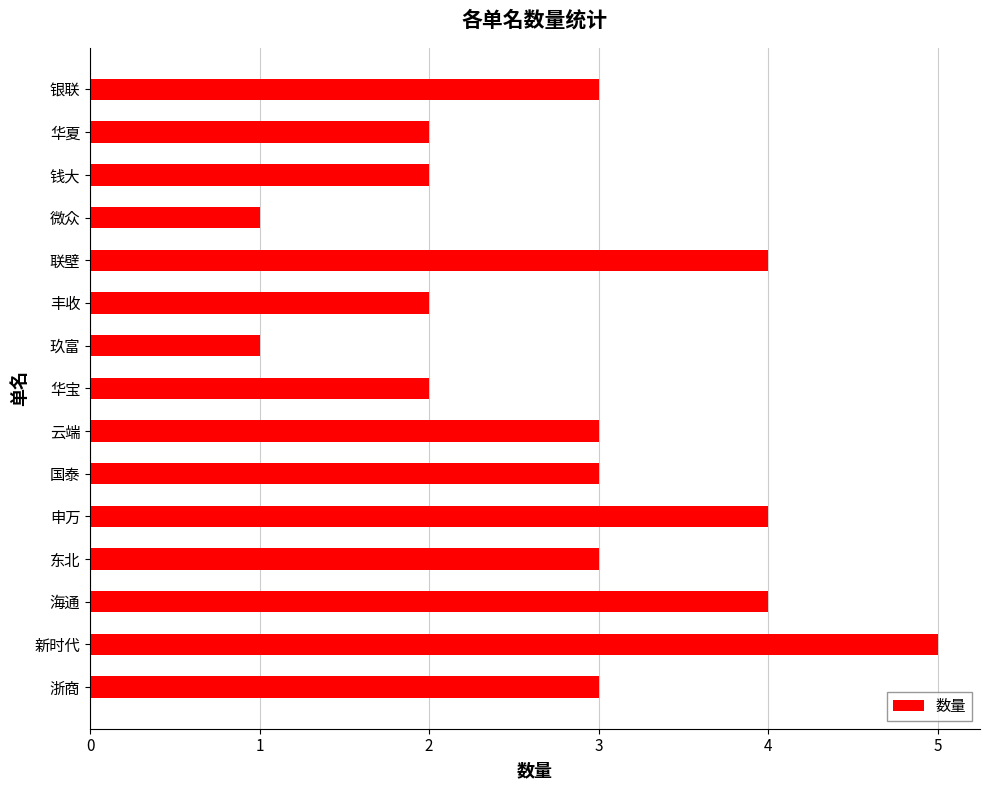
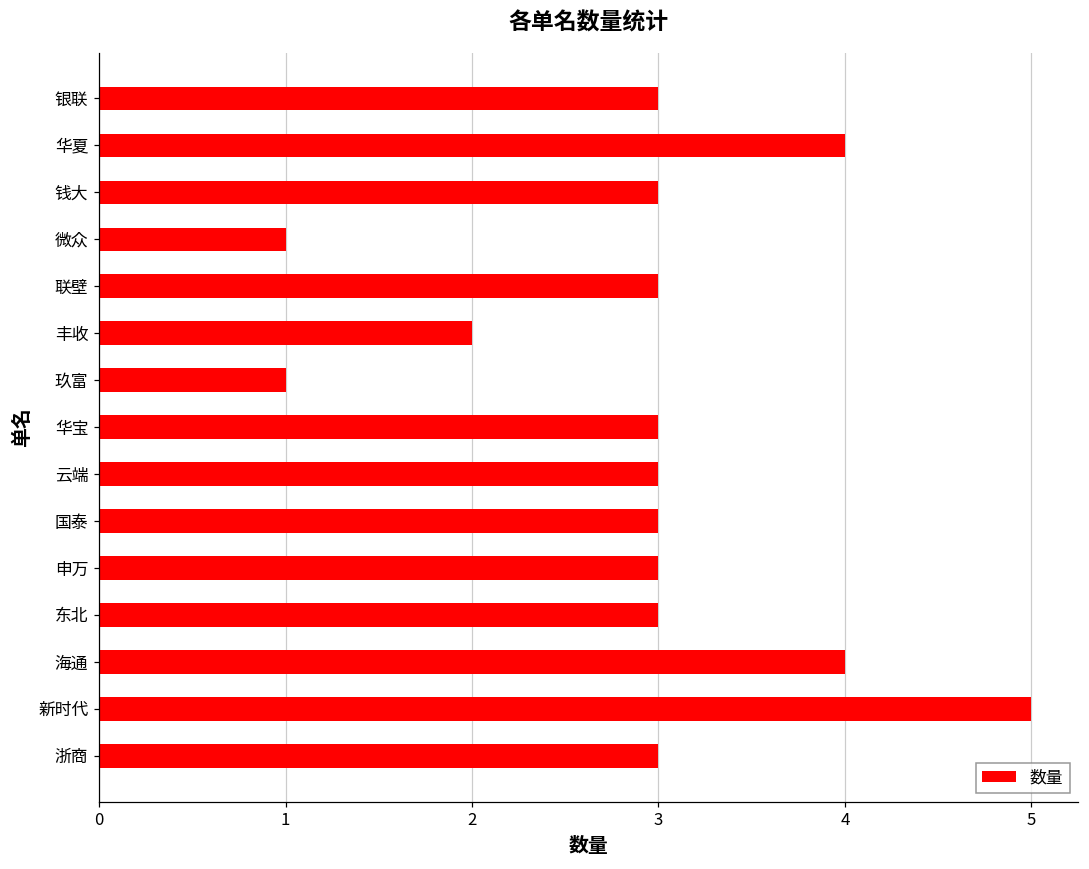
华夏: 2 -> 4
钱大: 2 -> 3
联壁: 4 -> 3
华宝: 2 -> 3
申万: 4 -> 3
